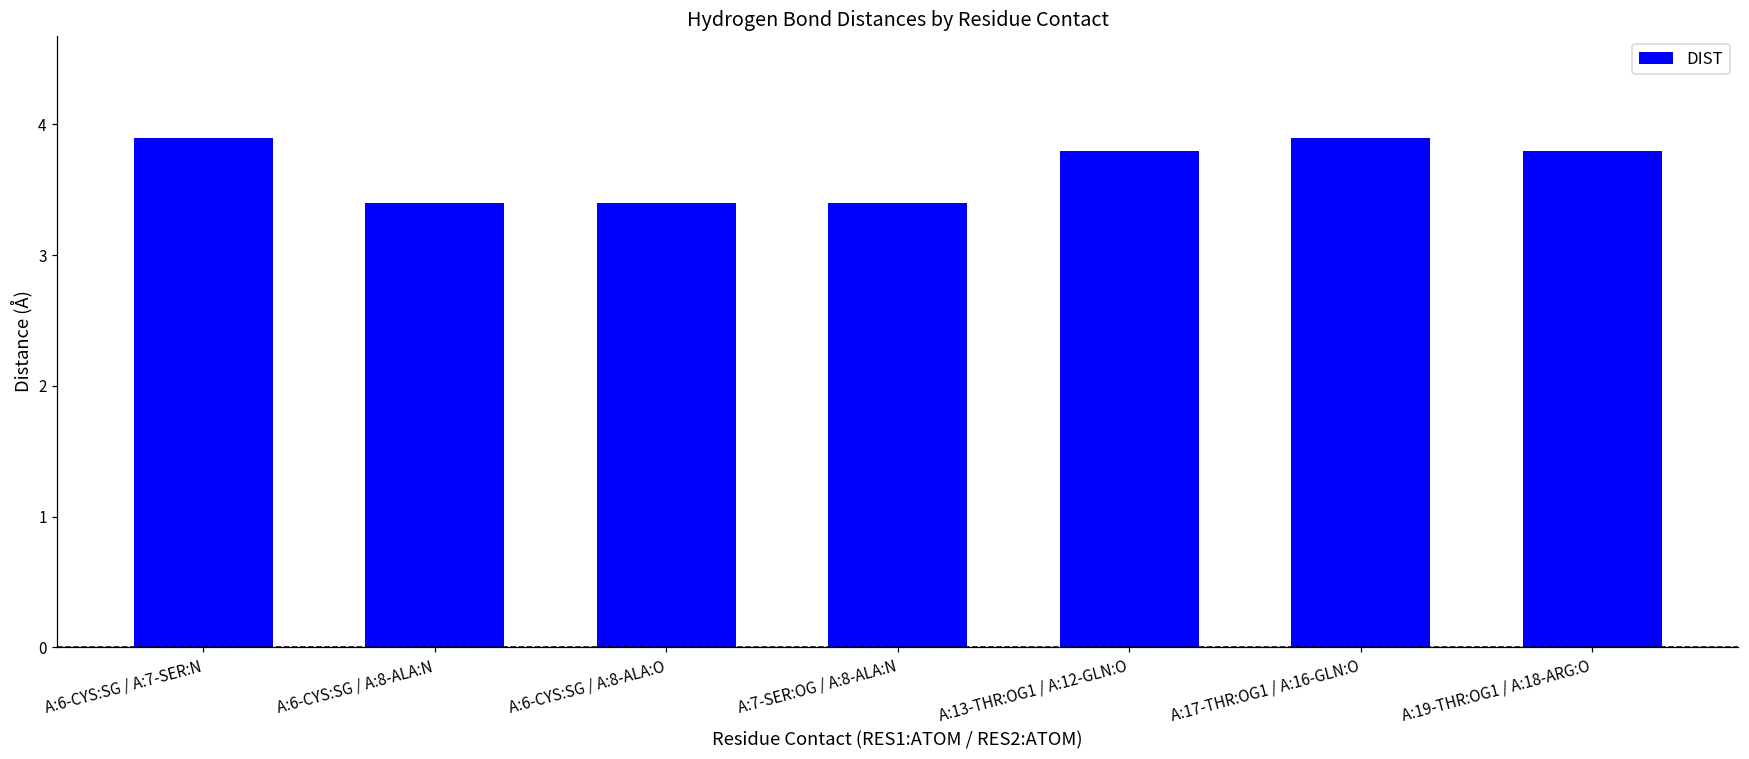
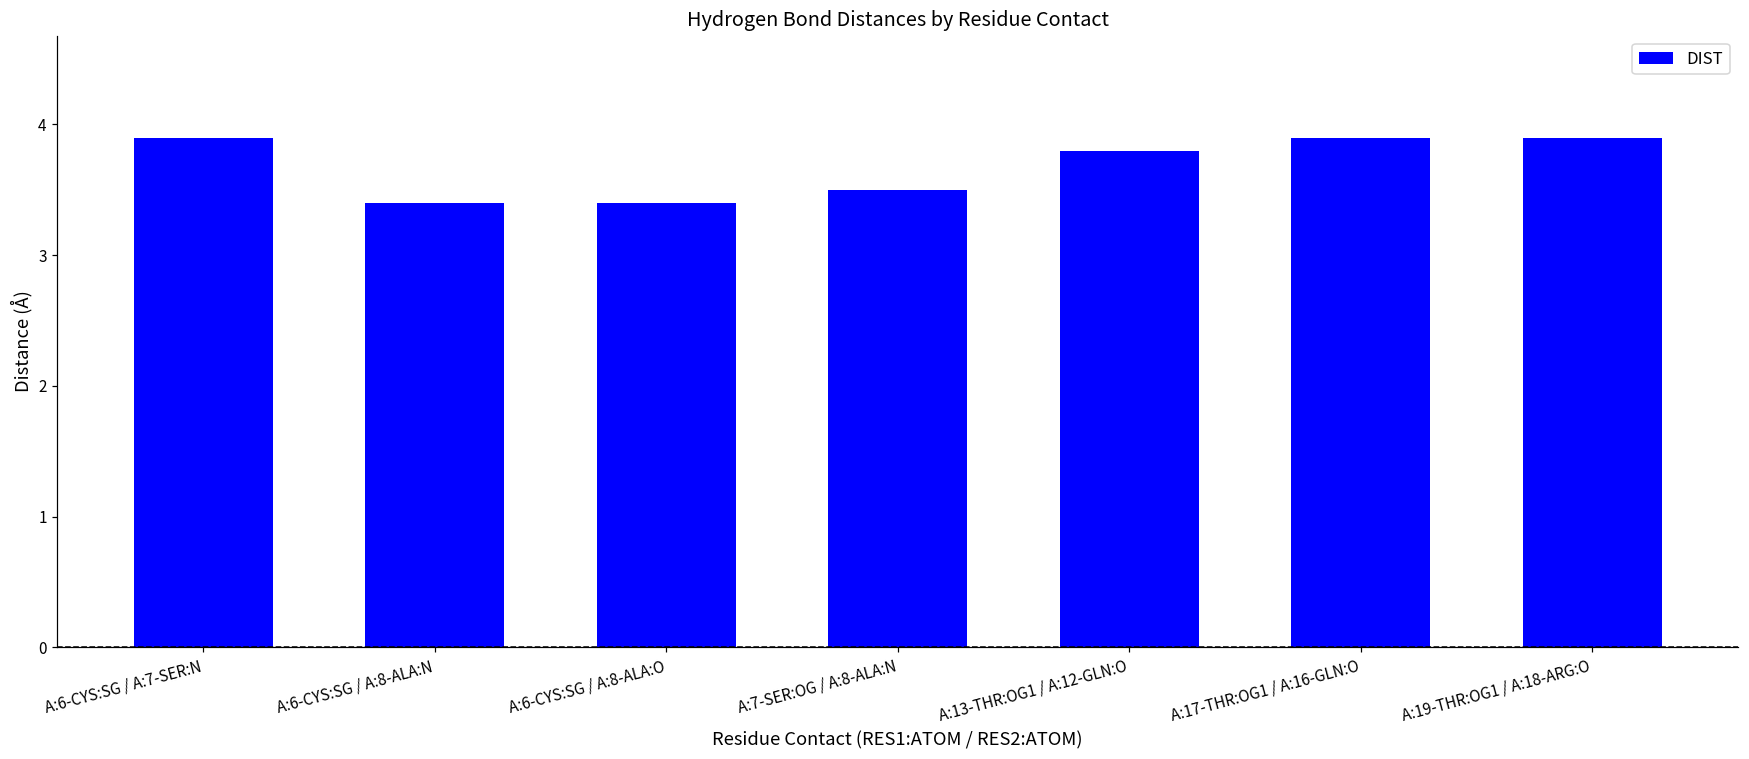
A:7-SER:OG / A:8-ALA:N: 3.4 -> 3.5
A:19-THR:OG1 / A:18-ARG:O: 3.8 -> 3.9
